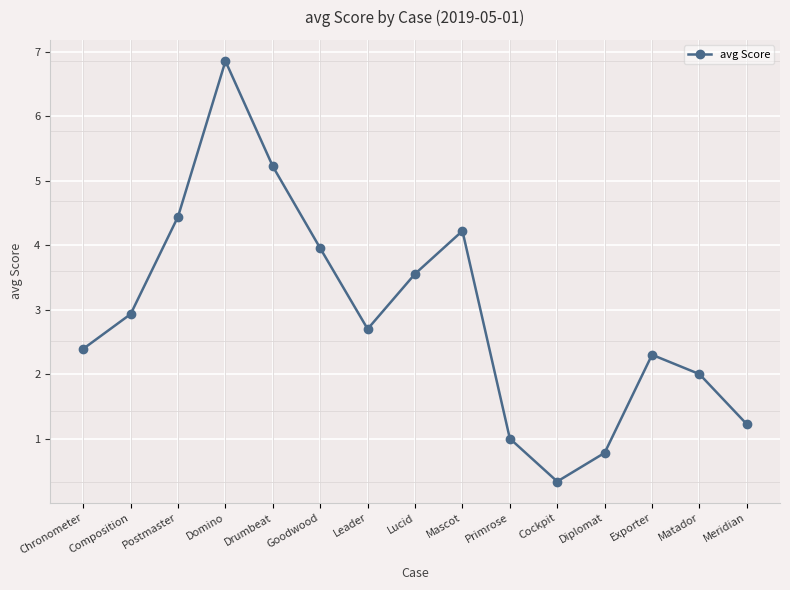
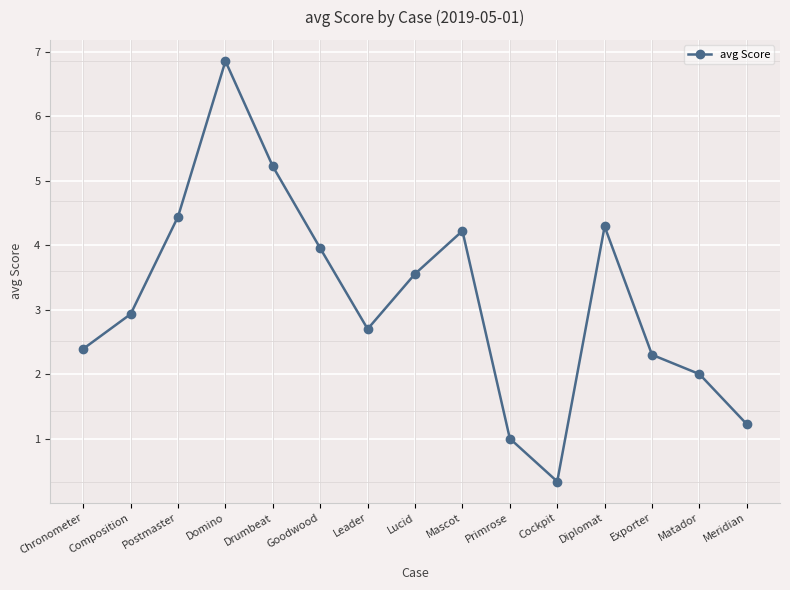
Diplomat: 0.8 -> 4.3
